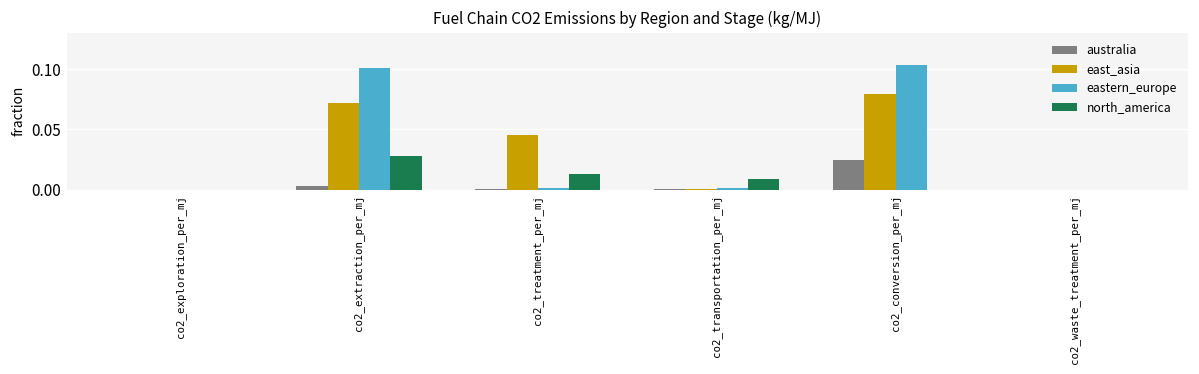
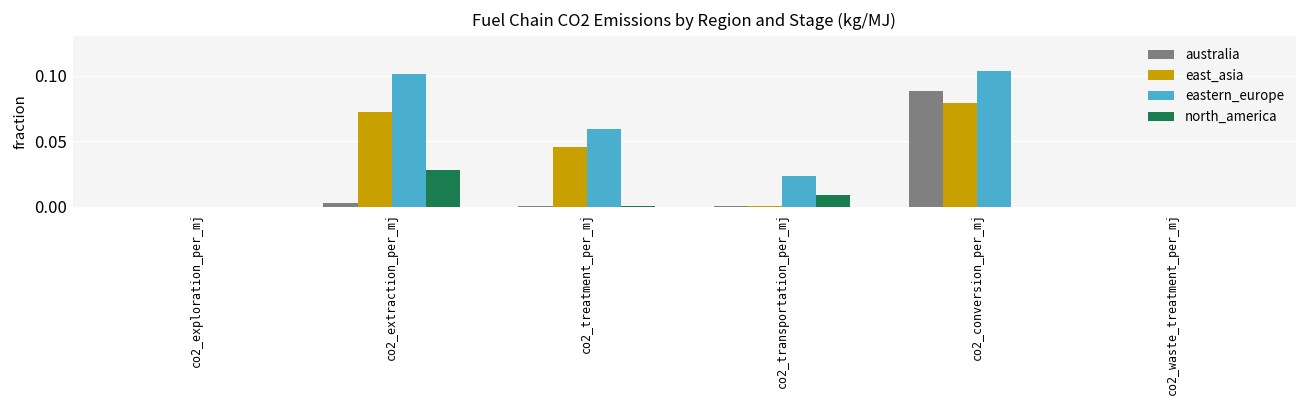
eastern_europe, co2_treatment_per_mj: 0.002 -> 0.059
north_america, co2_treatment_per_mj: 0.013 -> 0.001
eastern_europe, co2_transportation_per_mj: 0.001 -> 0.024
australia, co2_conversion_per_mj: 0.024 -> 0.088
